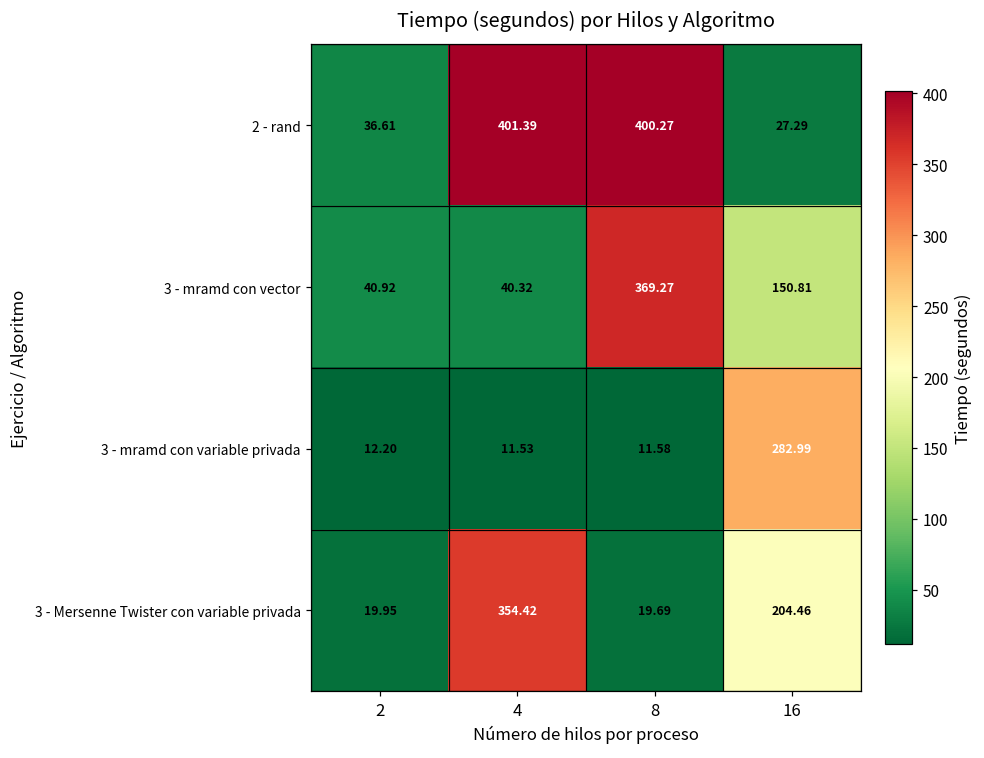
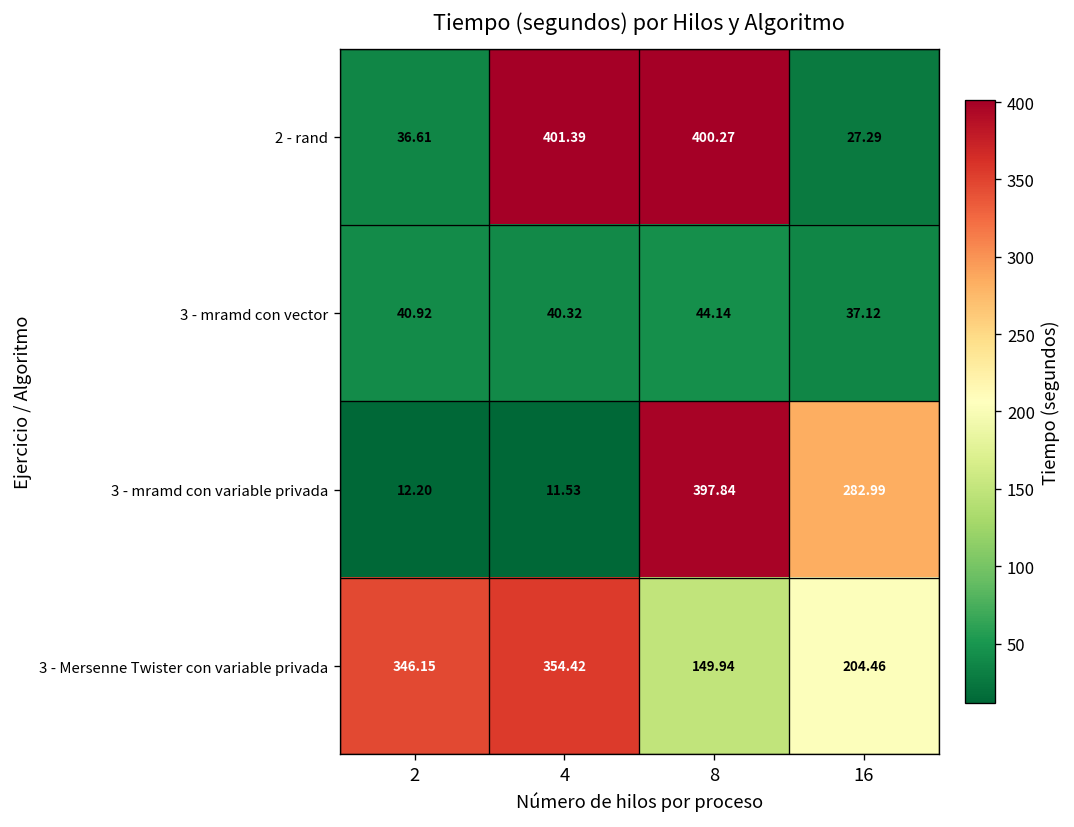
3 - mramd con vector, 8: 369.27 -> 44.14
3 - mramd con vector, 16: 150.81 -> 37.12
3 - mramd con variable privada, 8: 11.58 -> 397.84
3 - Mersenne Twister con variable privada, 2: 19.95 -> 346.15
3 - Mersenne Twister con variable privada, 8: 19.69 -> 149.94
